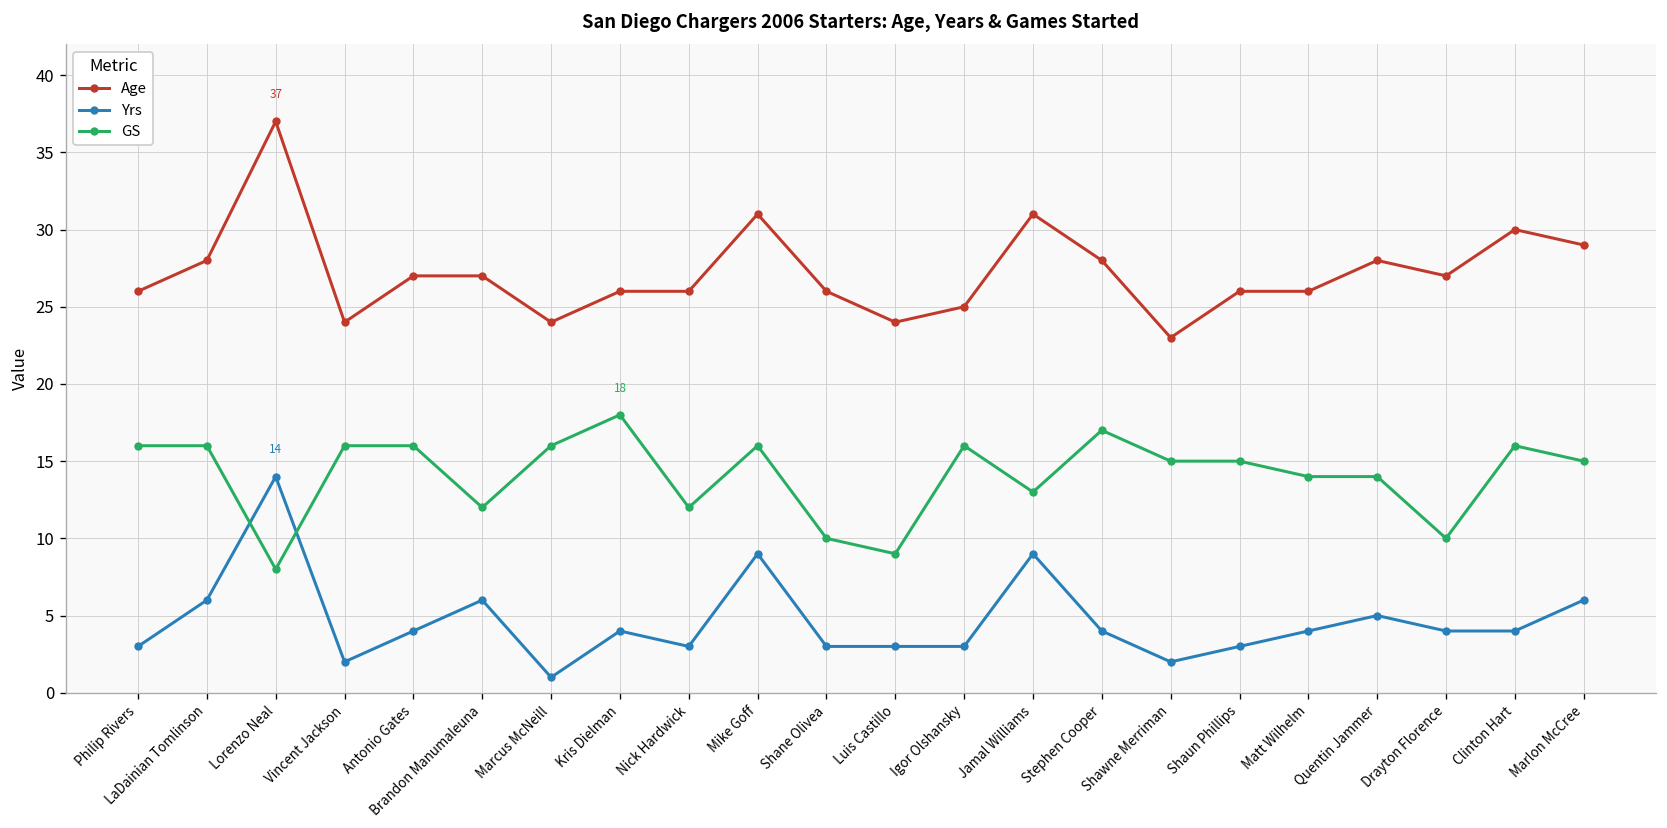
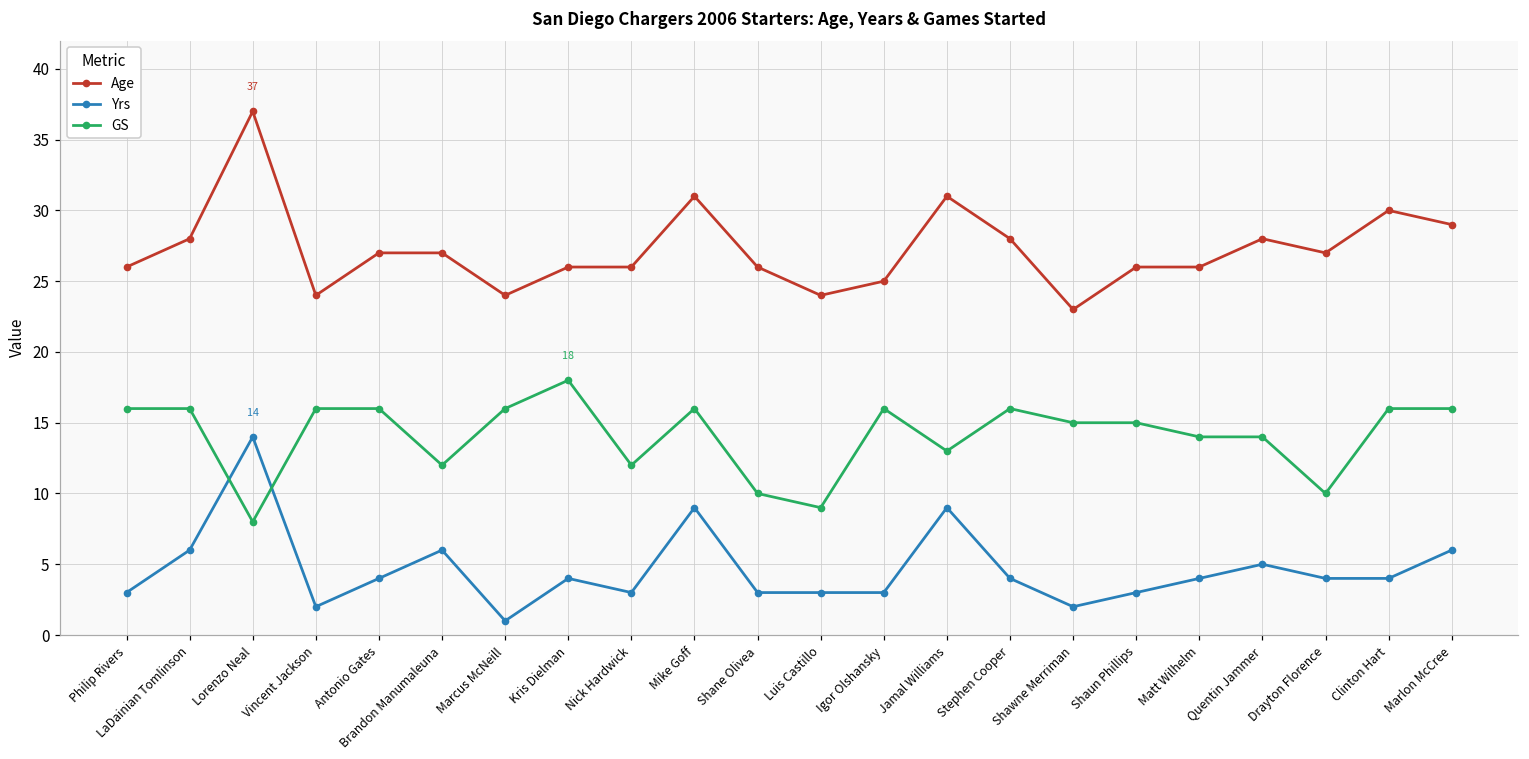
GS, Stephen Cooper: 17 -> 16
GS, Marlon McCree: 15 -> 16
